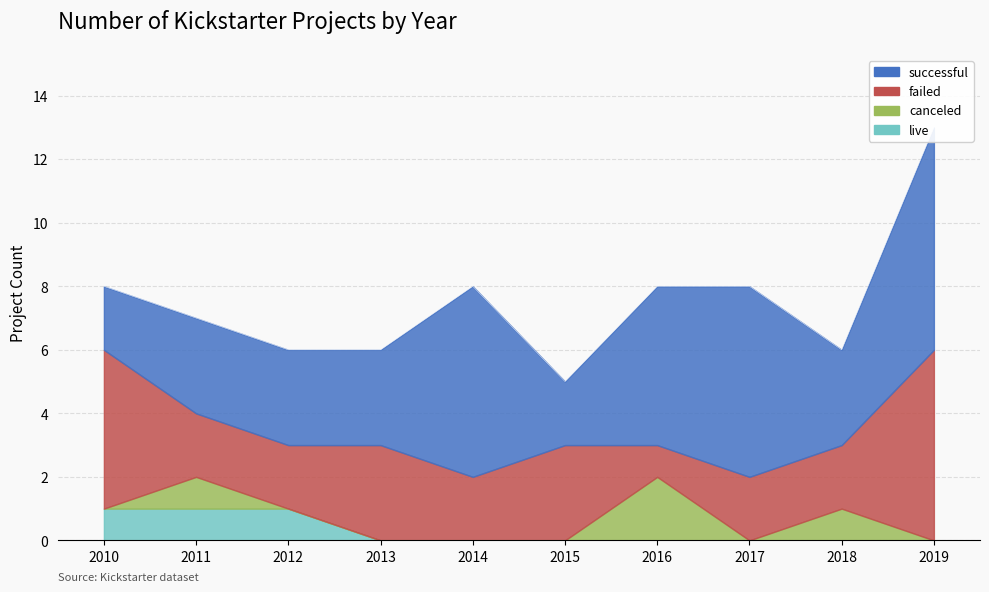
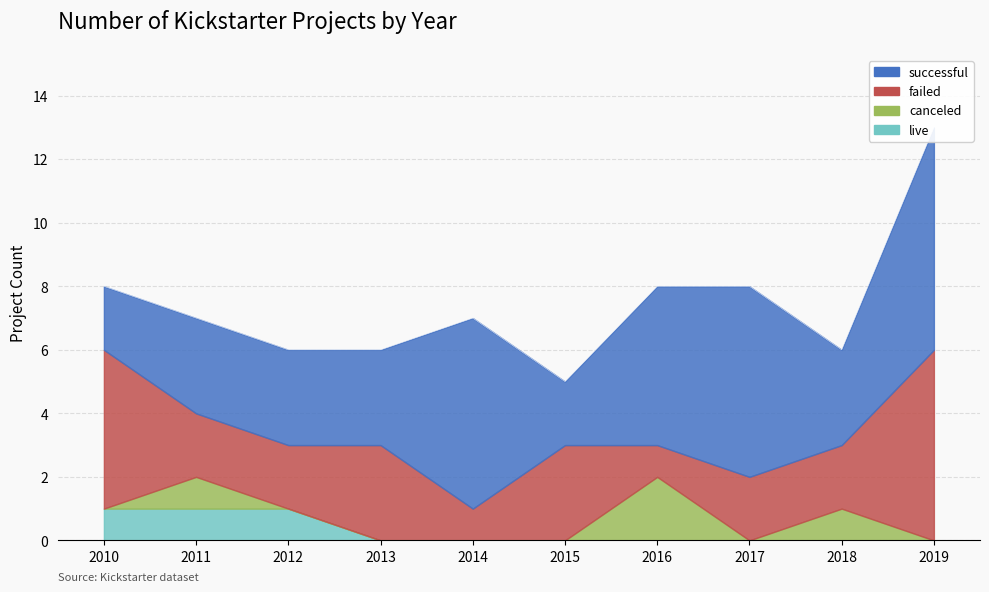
failed, 2014: 2 -> 1
